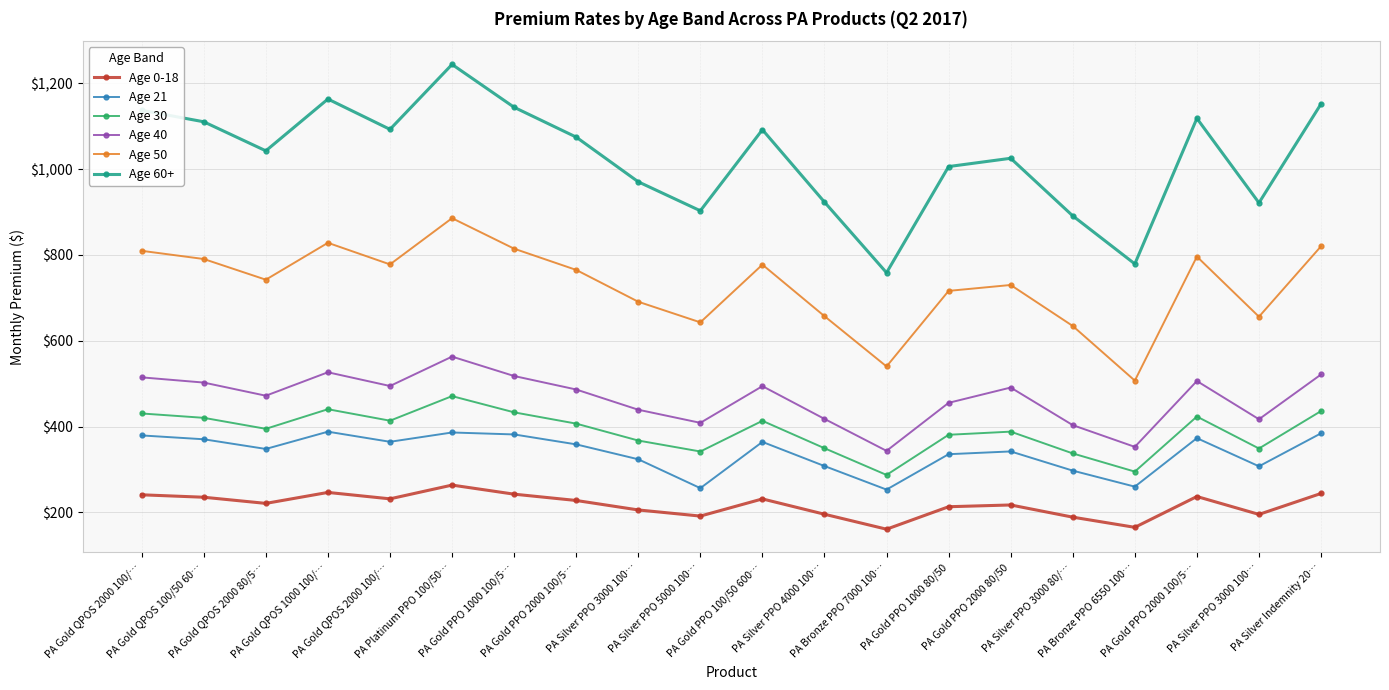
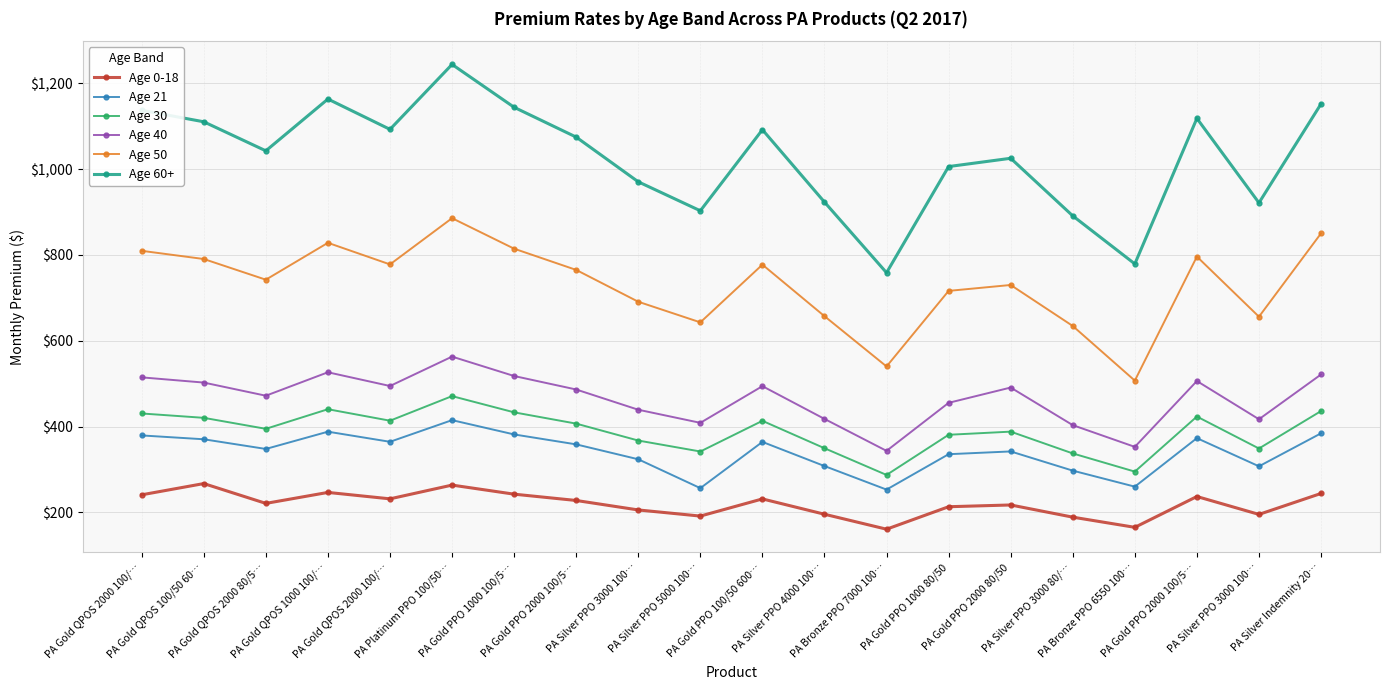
Age 0-18, PA Gold QPOS 100/50 60…: $240 -> $270
Age 21, PA Platinum PPO 100/50…: $390 -> $410
Age 50, PA Silver Indemnity 20…: $820 -> $850
